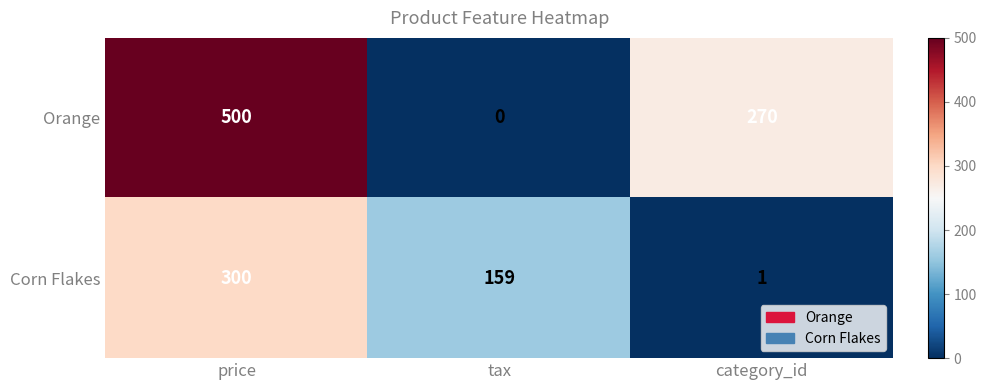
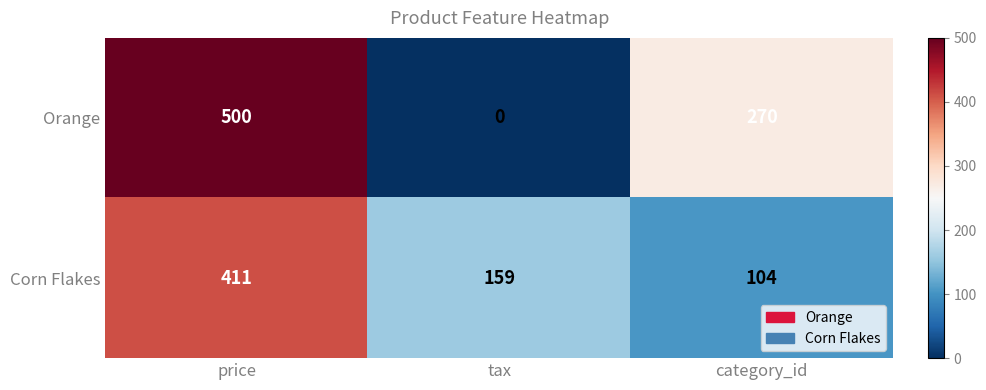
Corn Flakes, price: 300 -> 411
Corn Flakes, category_id: 1 -> 104
